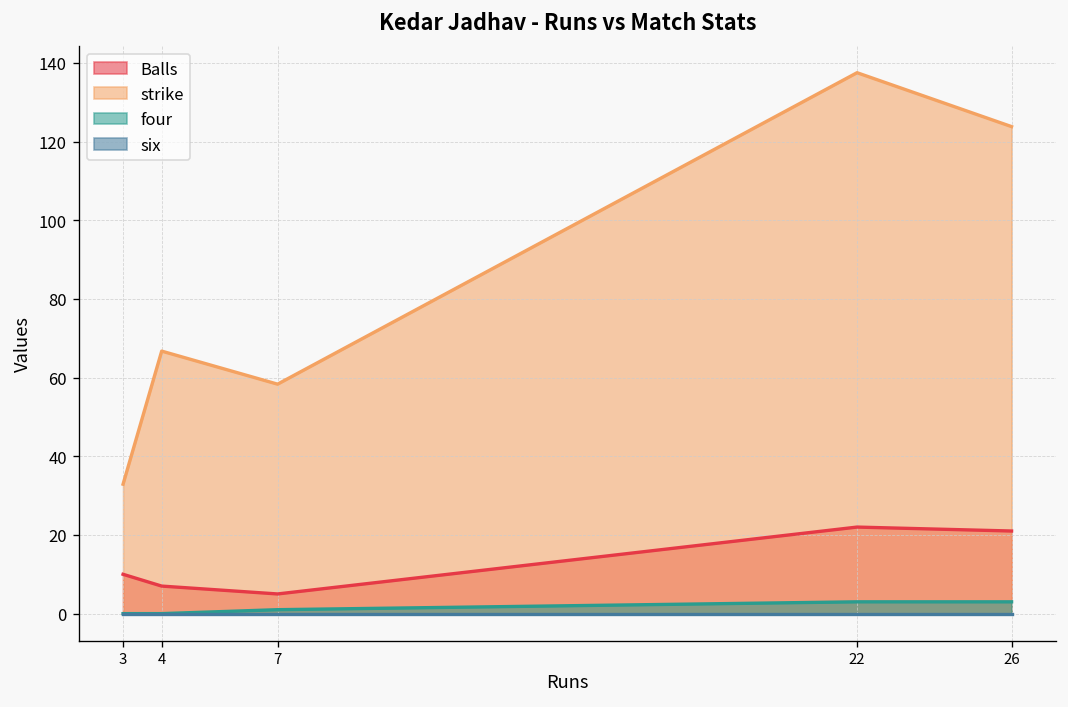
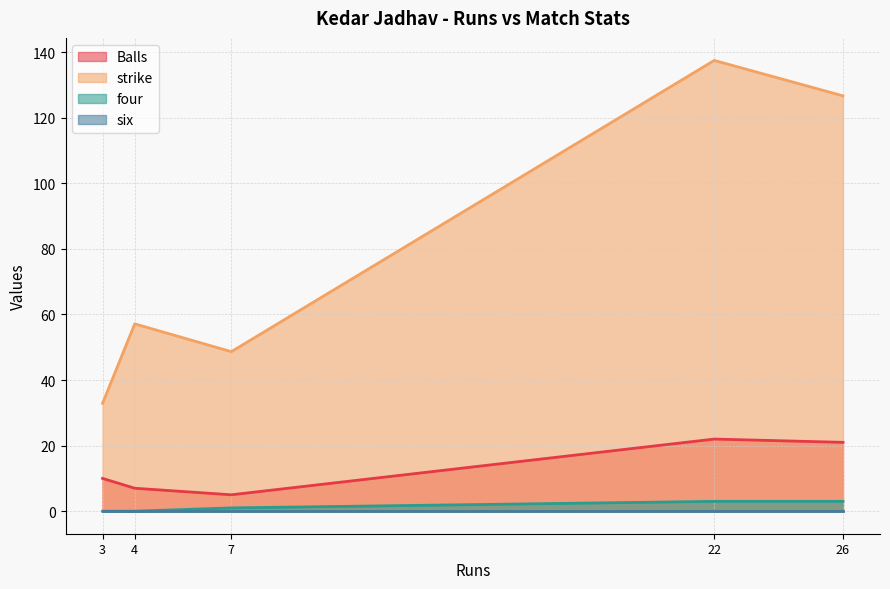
strike, 4: 67 -> 57
strike, 7: 58 -> 49
strike, 26: 124 -> 127
